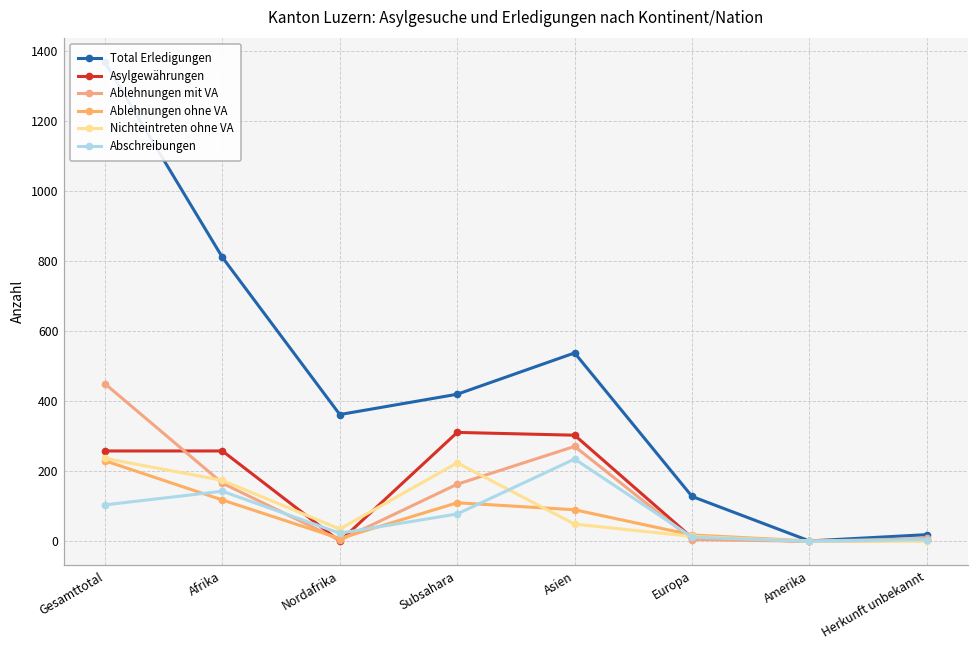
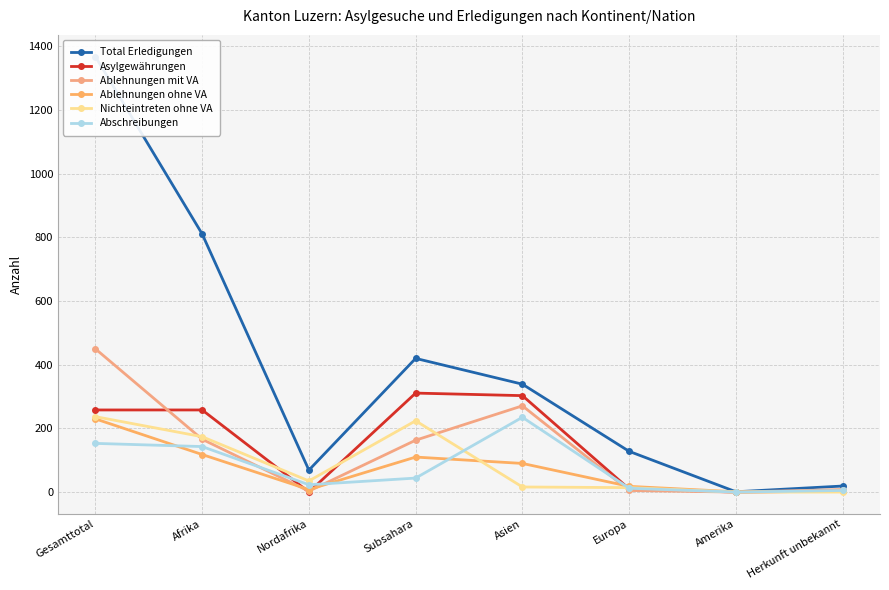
Abschreibungen, Gesamttotal: 100 -> 150
Total Erledigungen, Nordafrika: 360 -> 70
Abschreibungen, Subsahara: 80 -> 40
Total Erledigungen, Asien: 540 -> 340
Nichteintreten ohne VA, Asien: 50 -> 20
